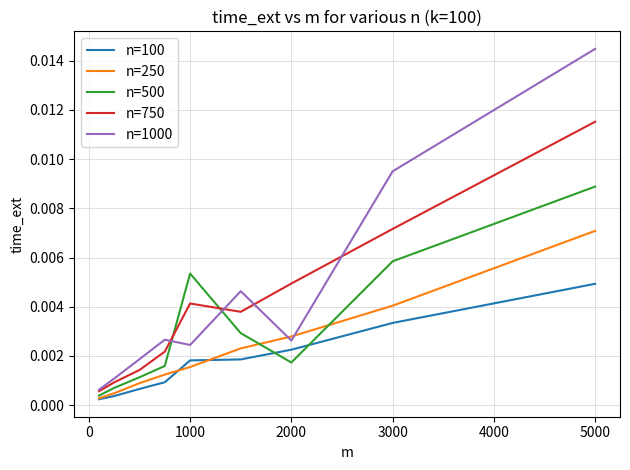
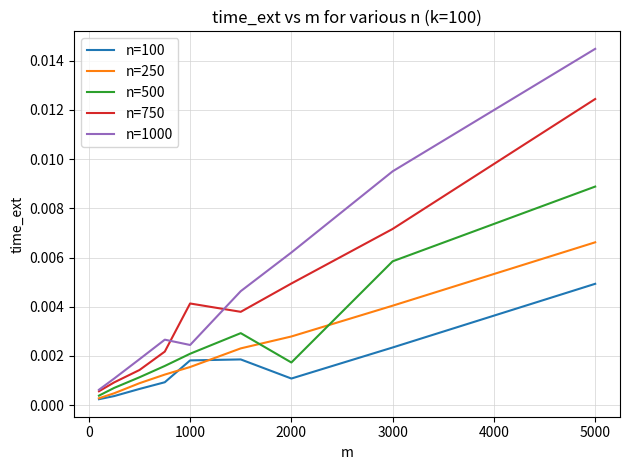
n=500, 1000: 0.0053 -> 0.0021
n=100, 2000: 0.0023 -> 0.0011
n=1000, 2000: 0.0026 -> 0.0062
n=100, 3000: 0.0033 -> 0.0023
n=250, 5000: 0.0071 -> 0.0066
n=750, 5000: 0.0115 -> 0.0124
